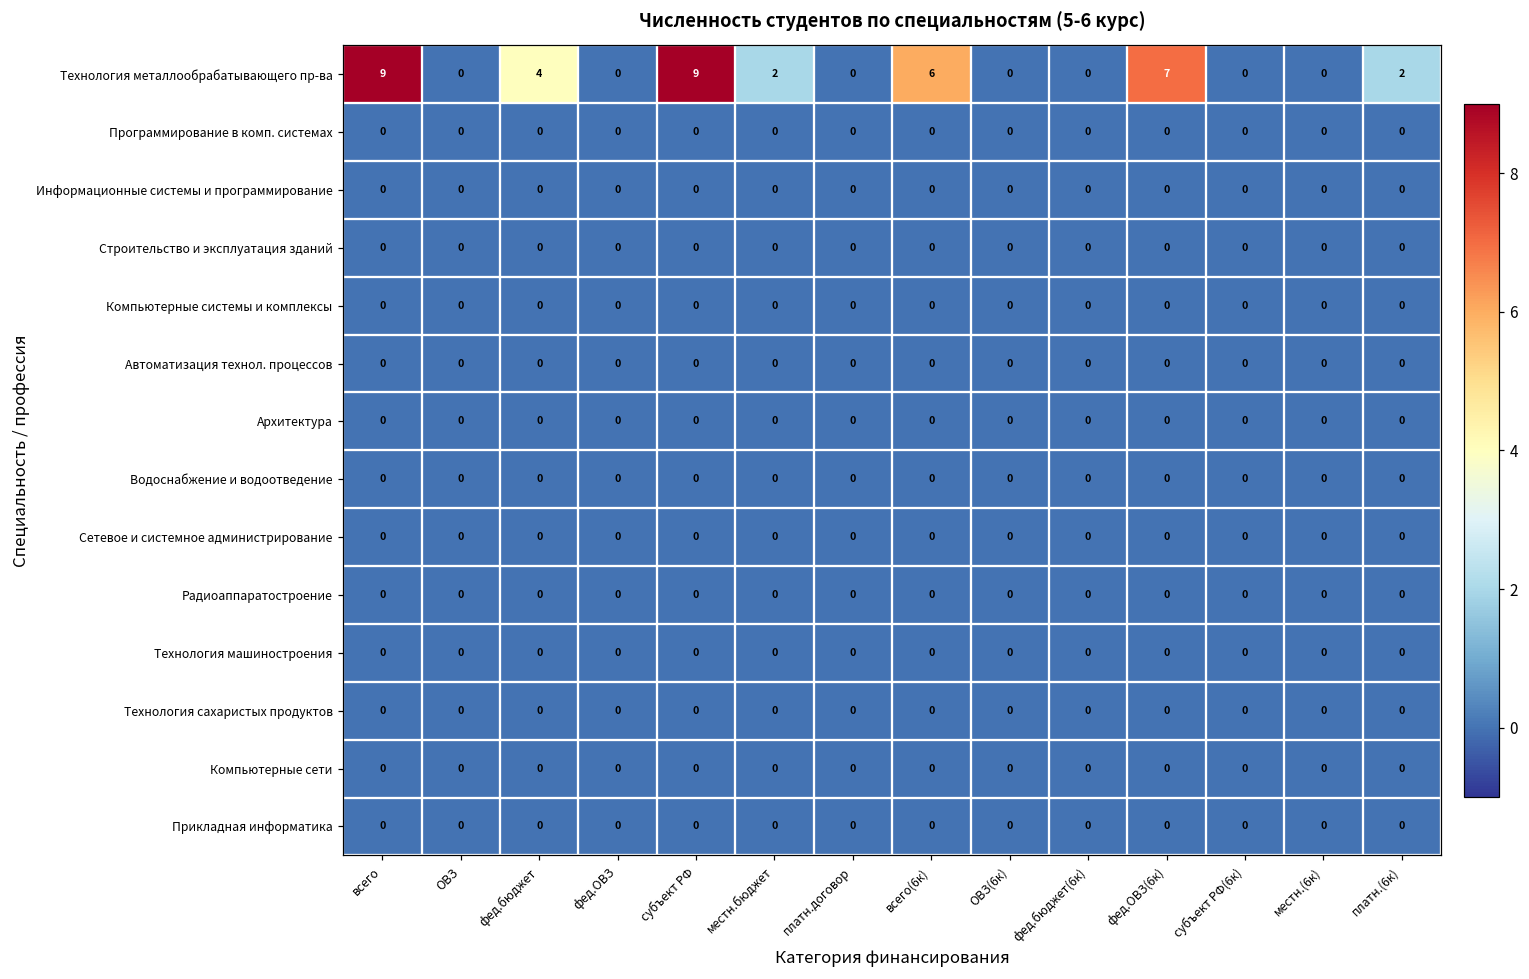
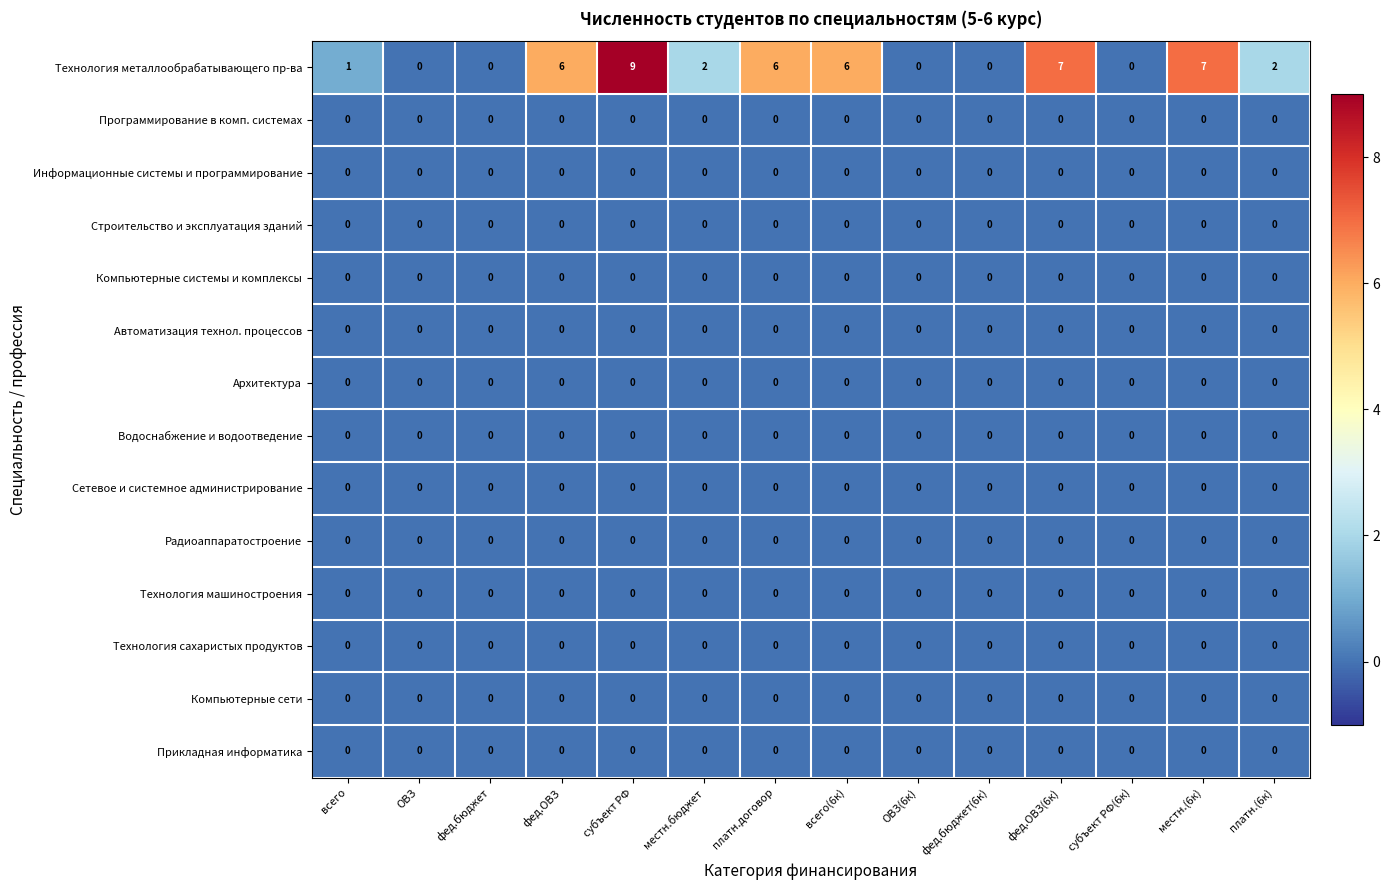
Технология металлообрабатывающего пр-ва, всего: 9 -> 1
Технология металлообрабатывающего пр-ва, фед.бюджет: 4 -> 0
Технология металлообрабатывающего пр-ва, фед.ОВЗ: 0 -> 6
Технология металлообрабатывающего пр-ва, платн.договор: 0 -> 6
Технология металлообрабатывающего пр-ва, местн.(6к): 0 -> 7
